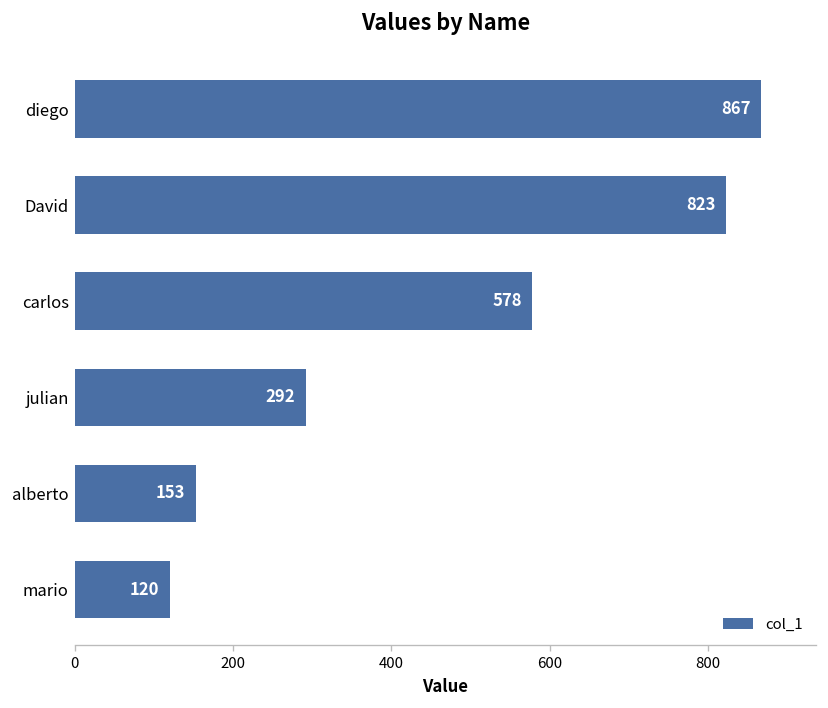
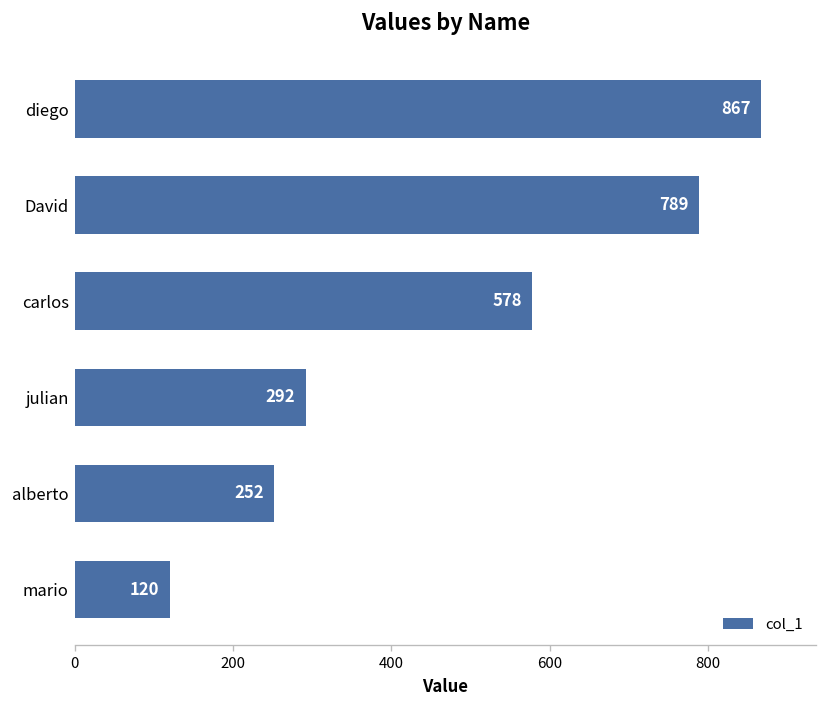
David: 823 -> 789
alberto: 153 -> 252
